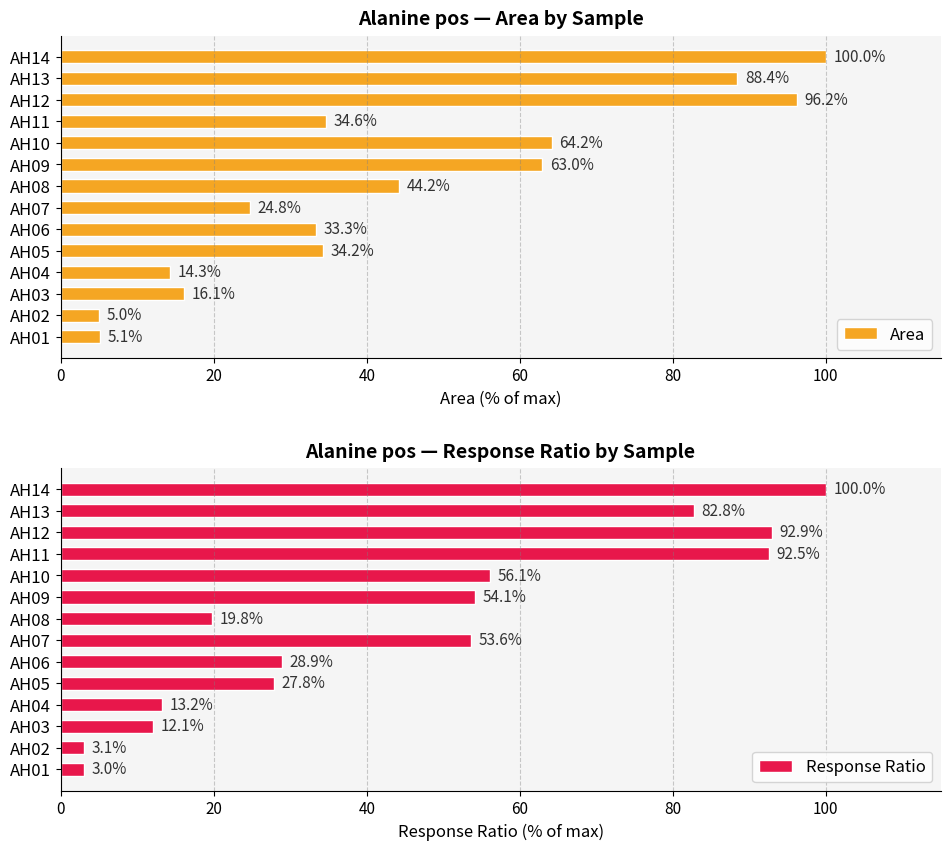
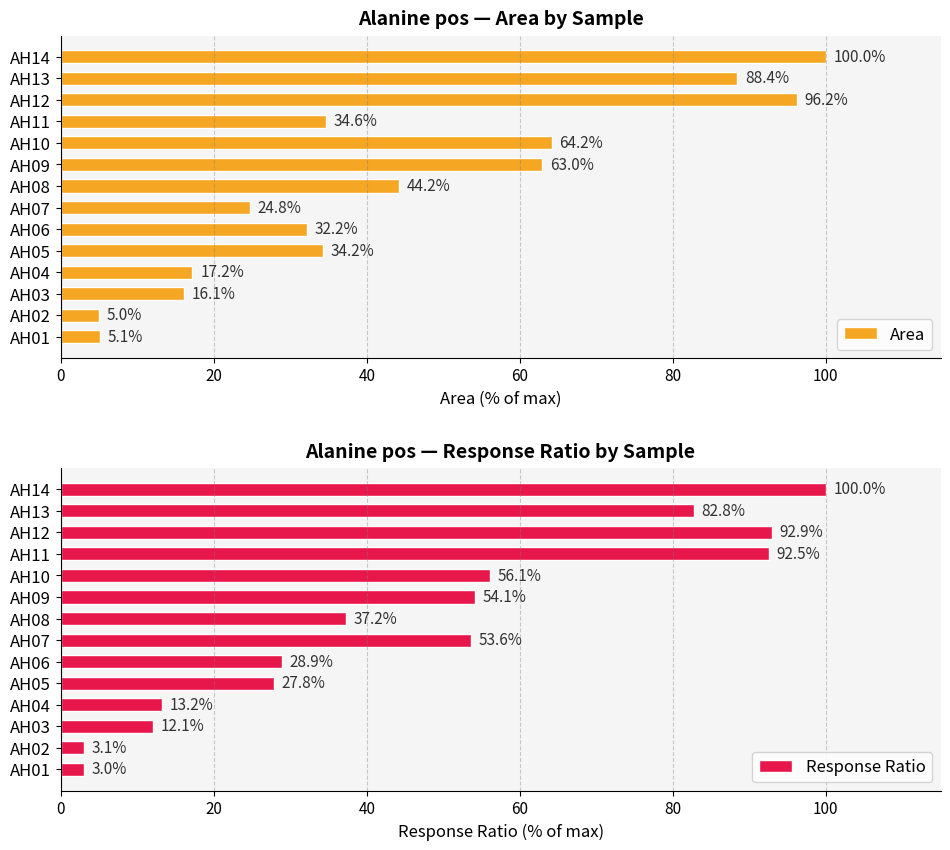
Alanine pos — Area by Sample, AH06: 33.3% -> 32.2%
Alanine pos — Area by Sample, AH04: 14.3% -> 17.2%
Alanine pos — Response Ratio by Sample, AH08: 19.8% -> 37.2%
